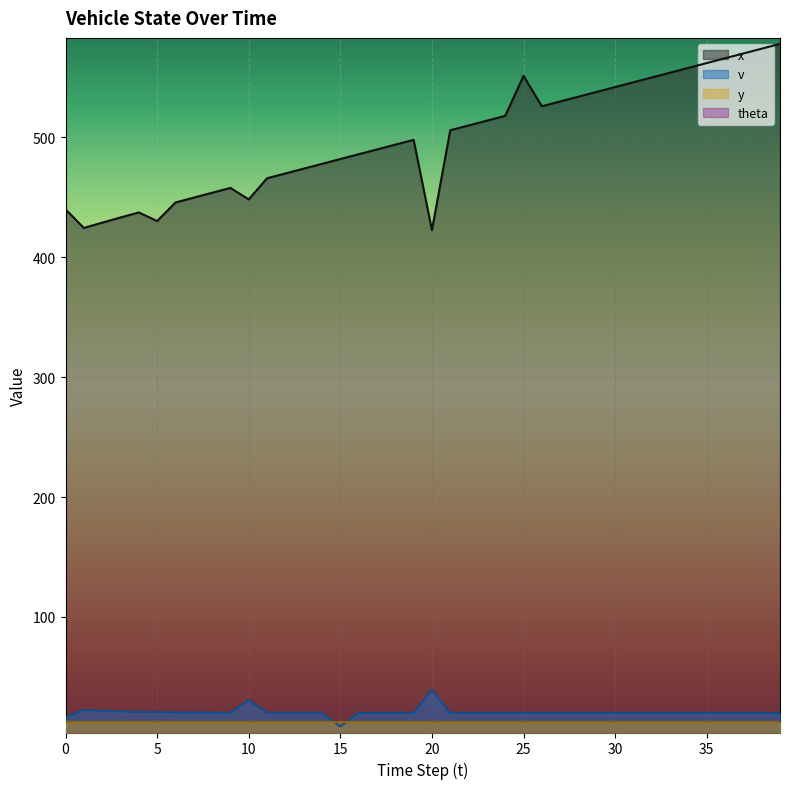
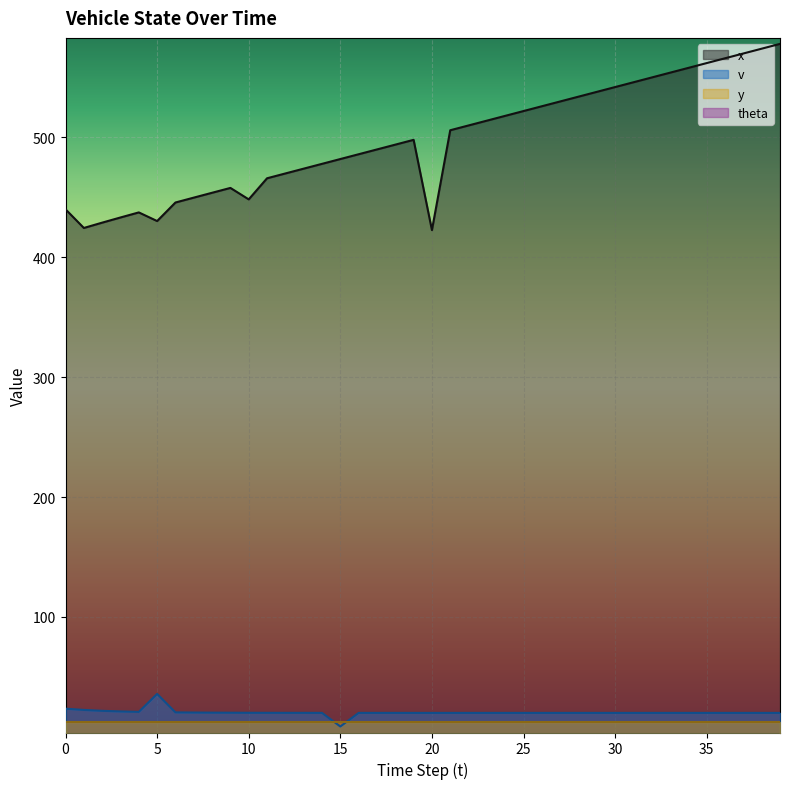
v, 0: 16 -> 24
v, 5: 21 -> 36
v, 10: 31 -> 20
v, 20: 39 -> 20
x, 25: 551 -> 522
